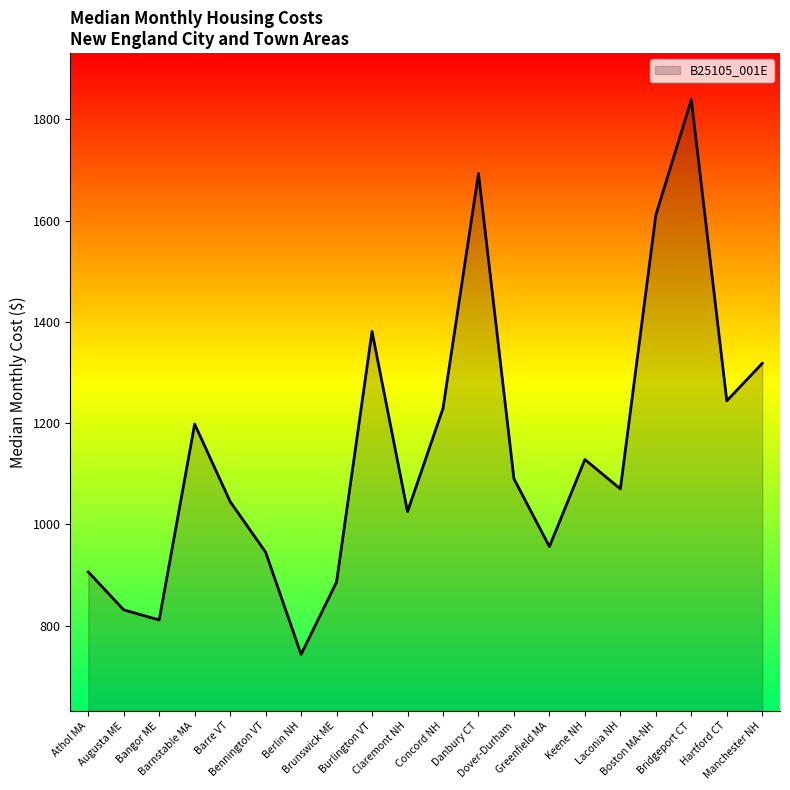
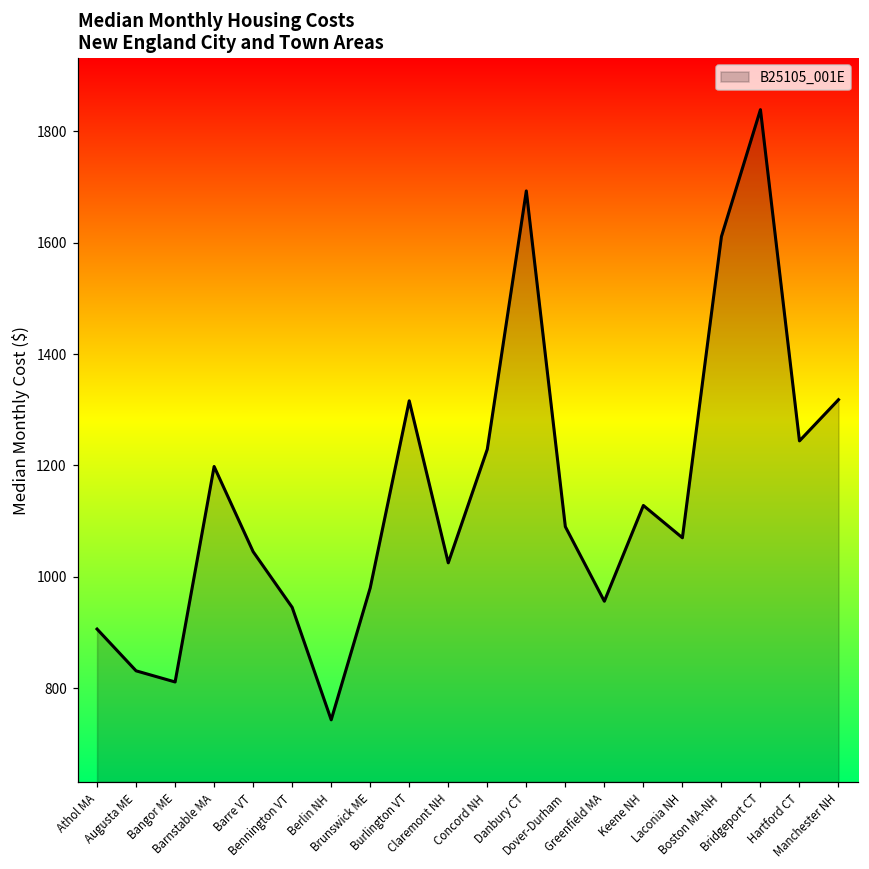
Brunswick ME: 890 -> 980
Burlington VT: 1380 -> 1320
